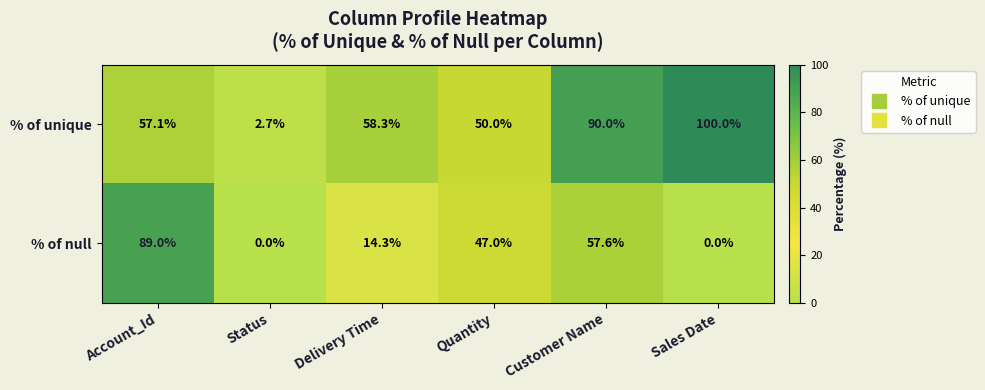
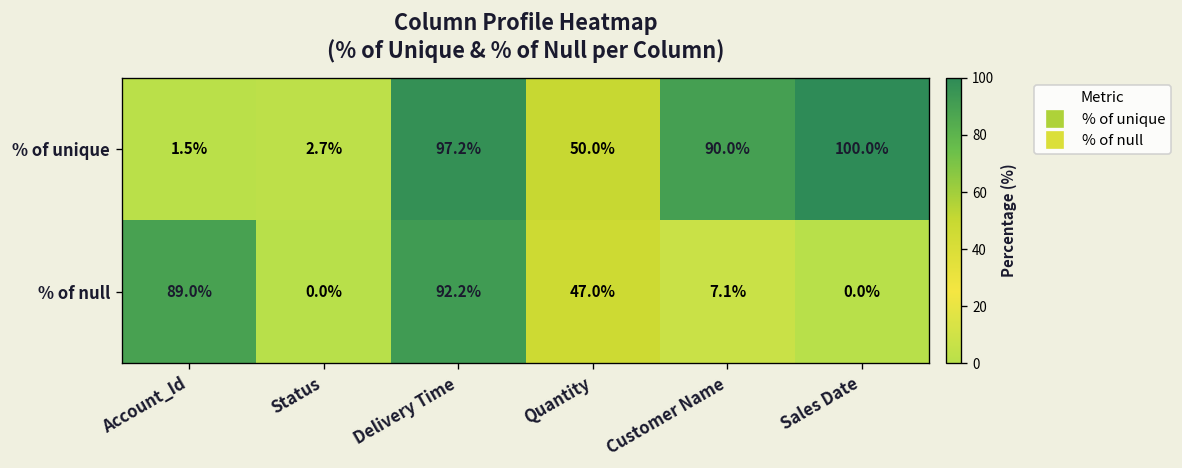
% of unique, Account_Id: 57.1% -> 1.5%
% of unique, Delivery Time: 58.3% -> 97.2%
% of null, Delivery Time: 14.3% -> 92.2%
% of null, Customer Name: 57.6% -> 7.1%
